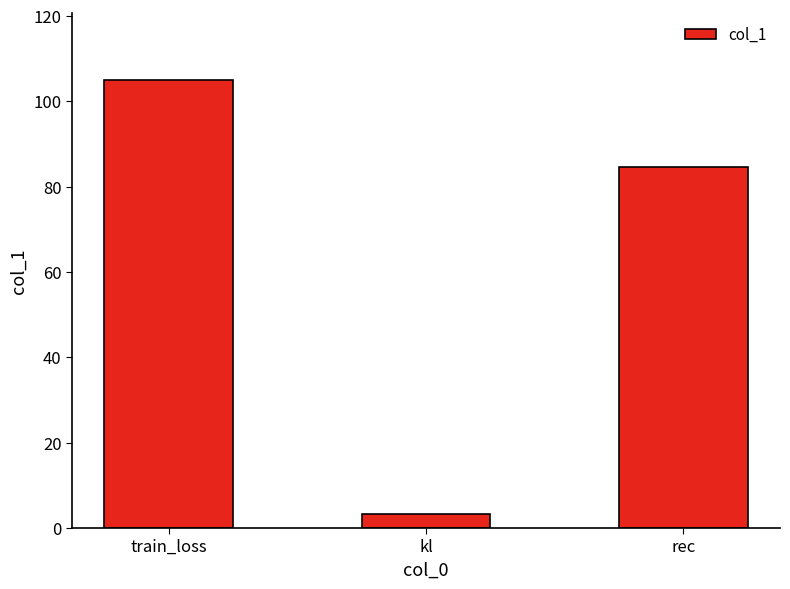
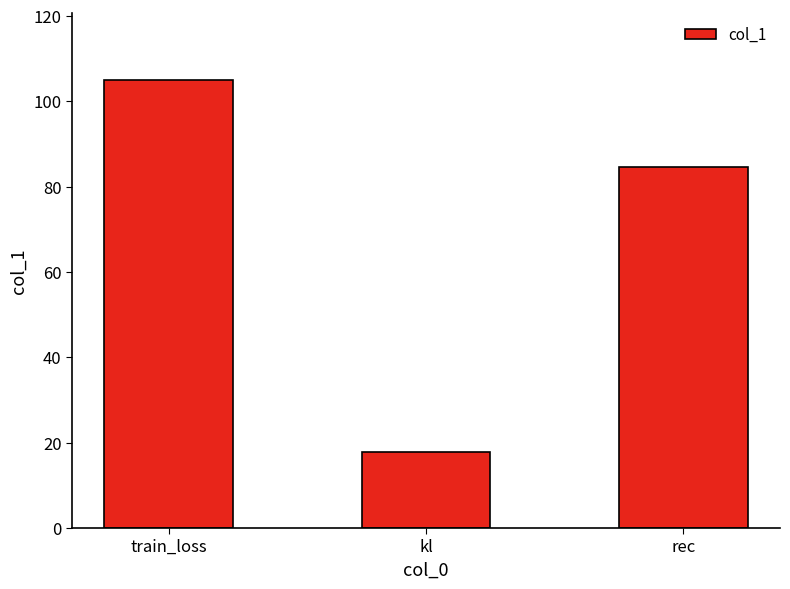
kl: 3 -> 18
